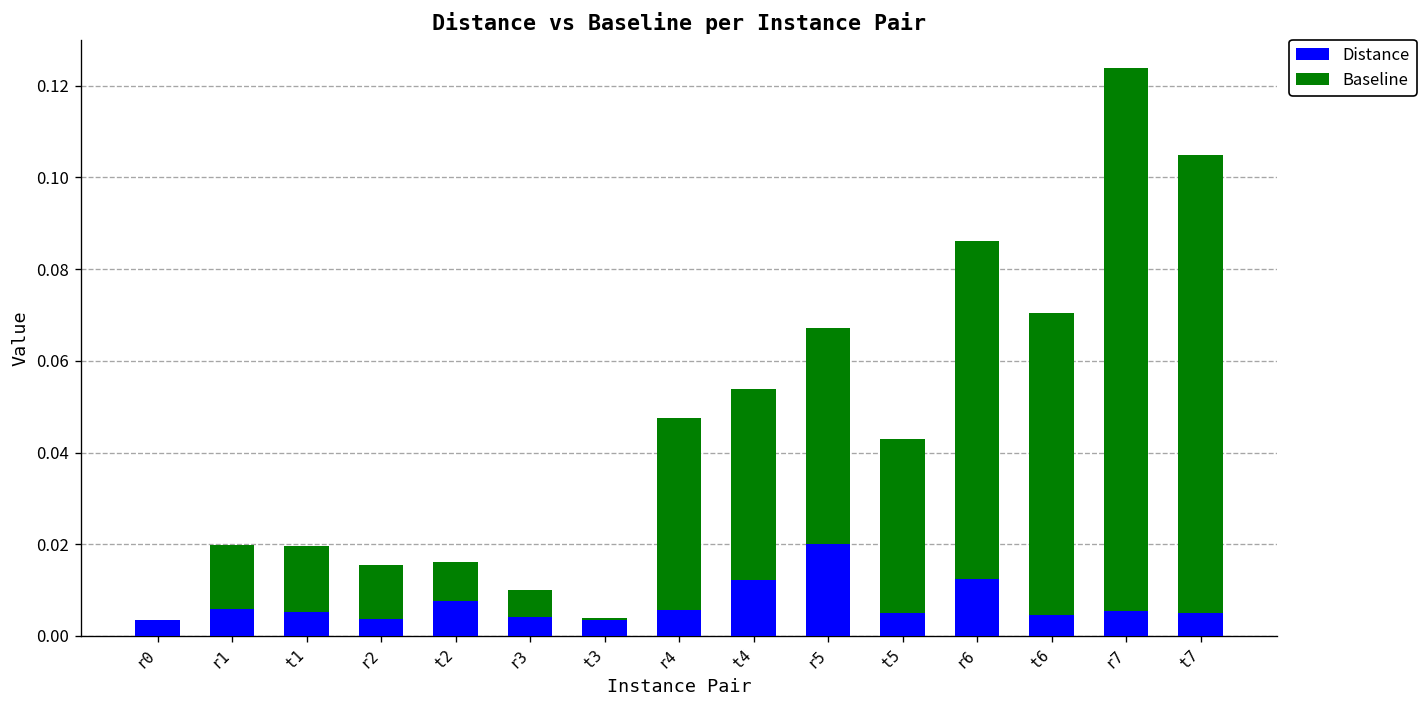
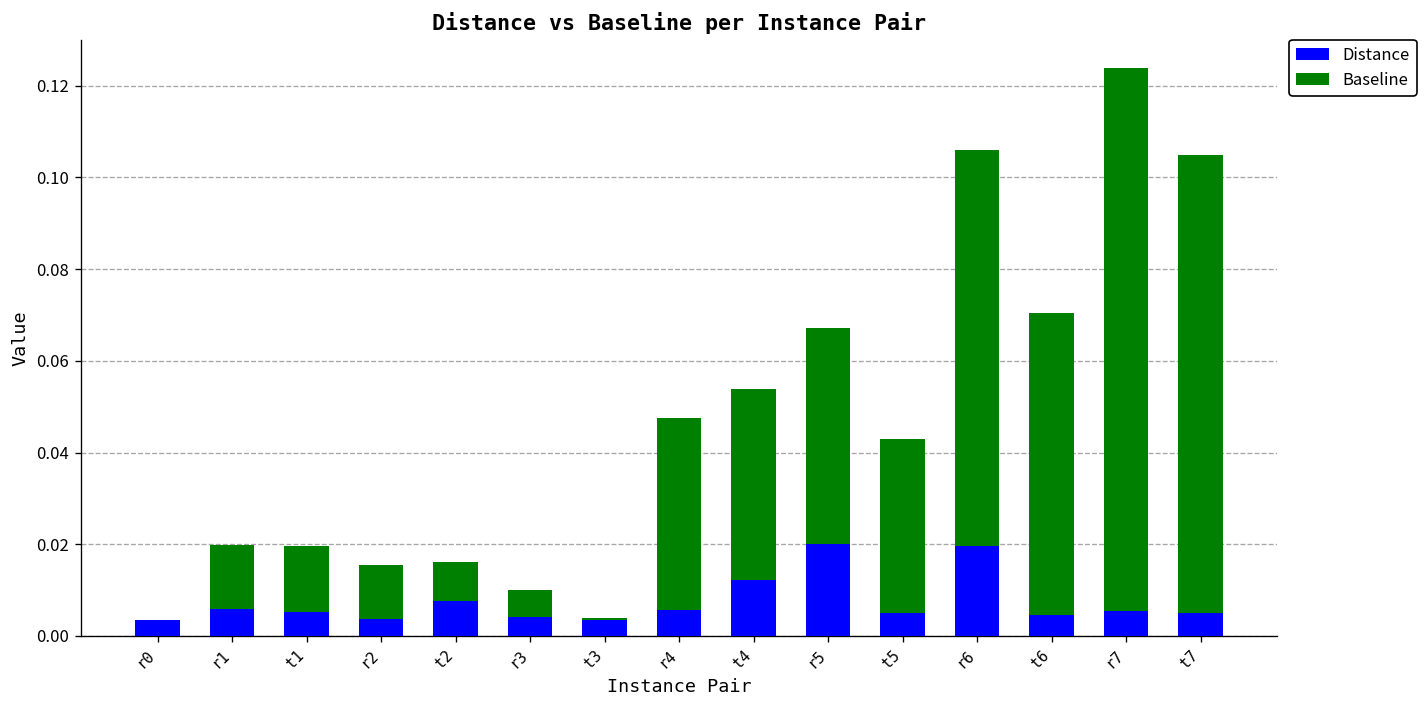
Distance, r6: 0.012 -> 0.020
Baseline, r6: 0.074 -> 0.086
